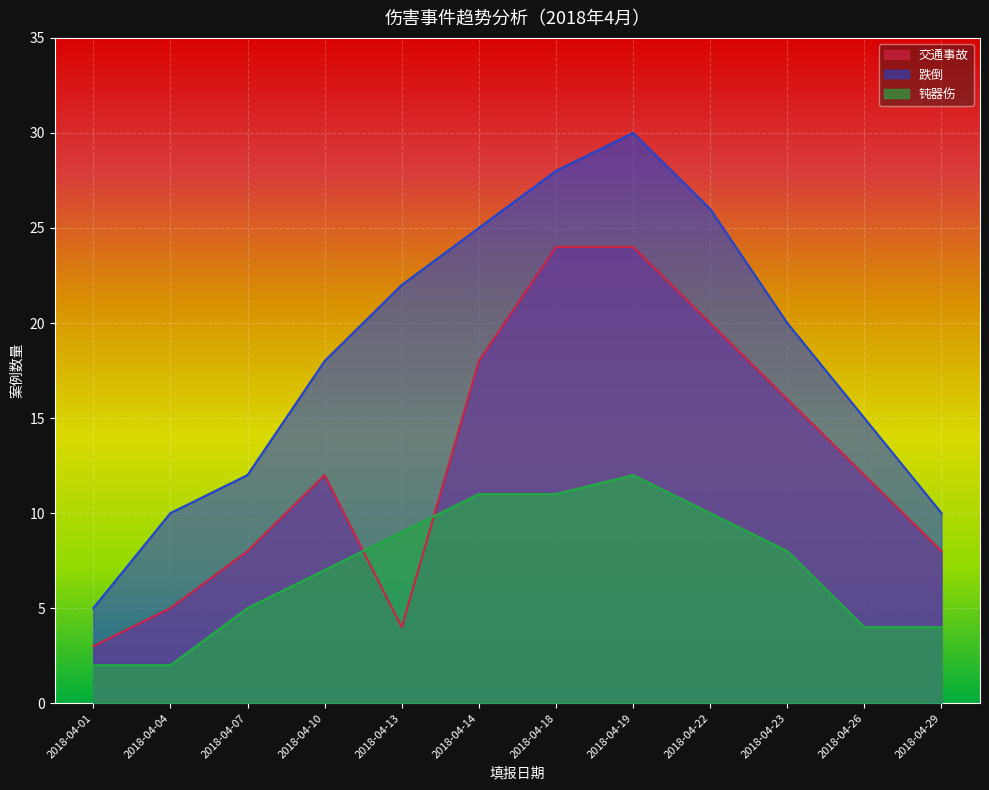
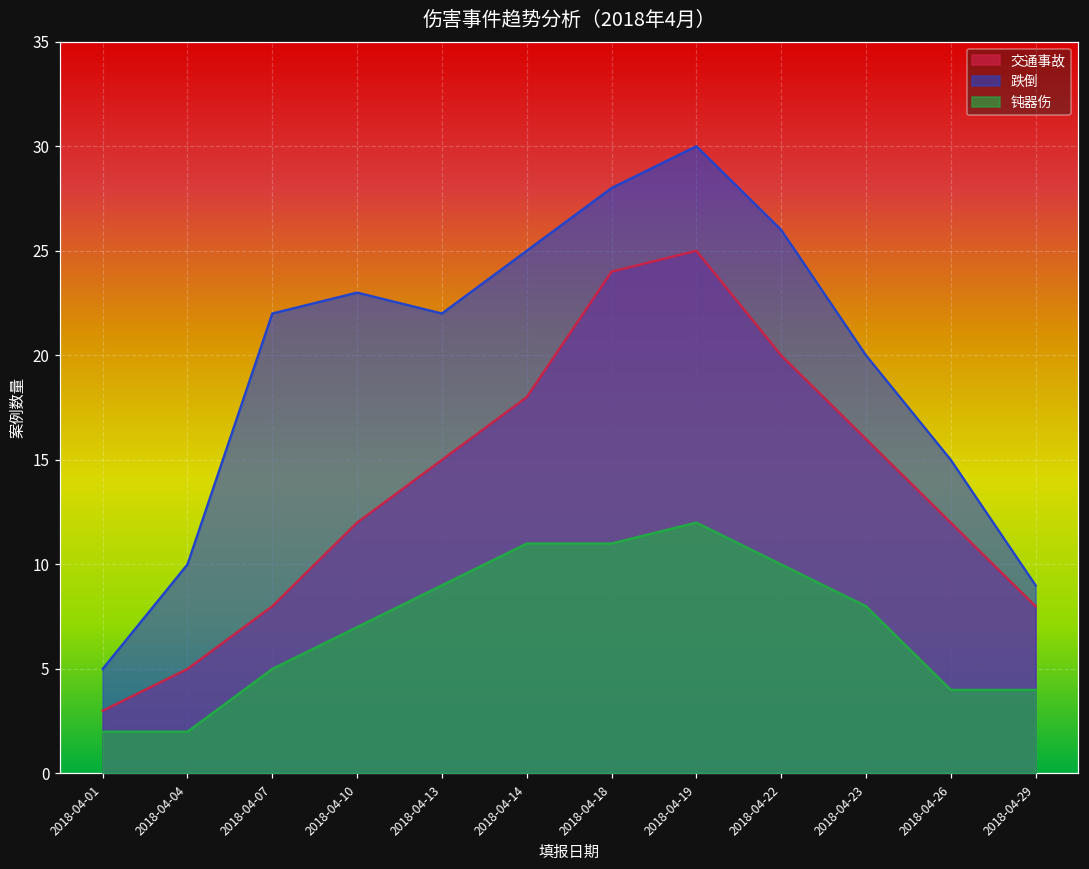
跌倒, 2018-04-07: 12 -> 22
跌倒, 2018-04-10: 18 -> 23
交通事故, 2018-04-13: 4 -> 15
交通事故, 2018-04-19: 24 -> 25
跌倒, 2018-04-29: 10 -> 9
